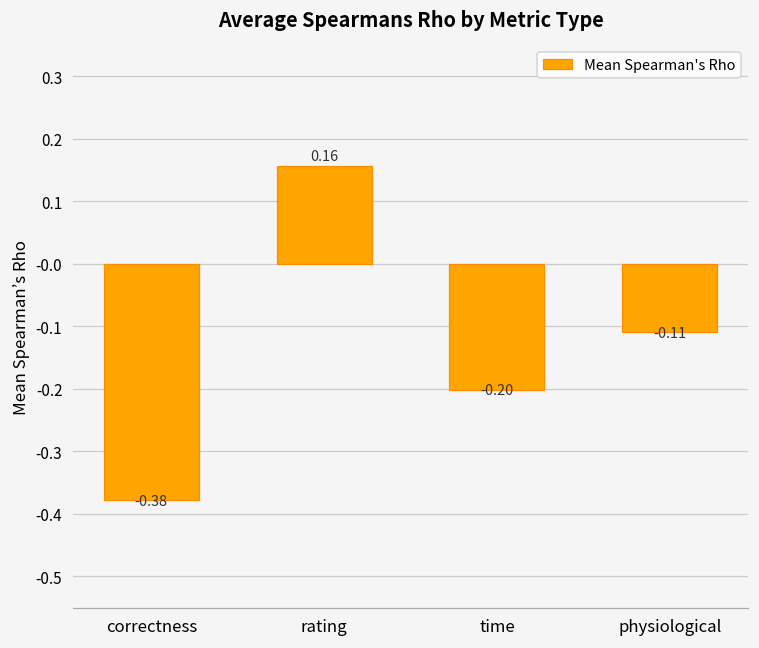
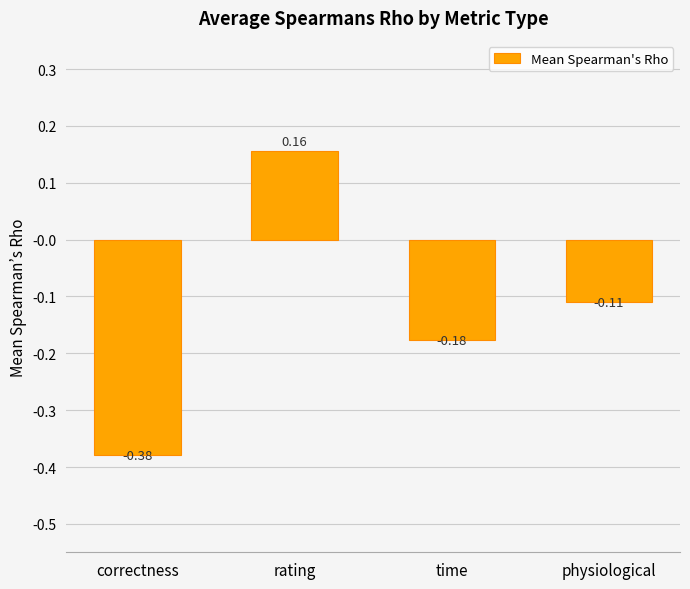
time: -0.20 -> -0.18
